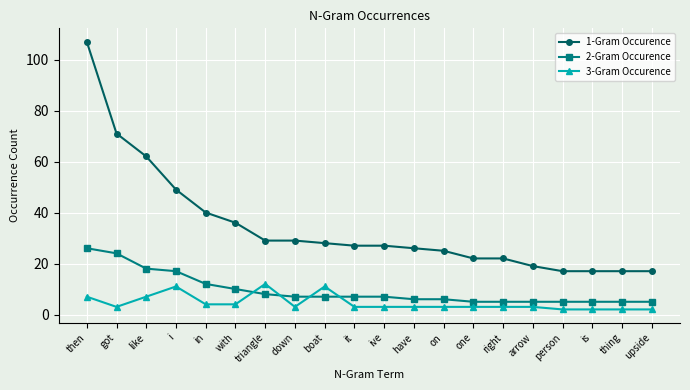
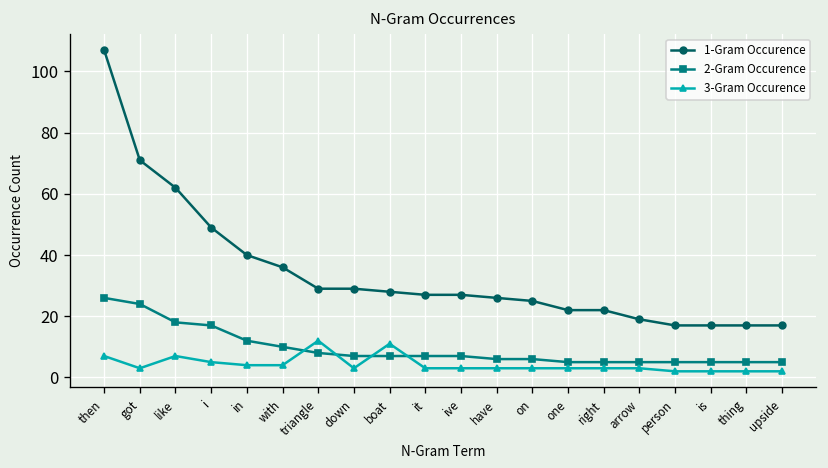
3-Gram Occurence, i: 11 -> 5
